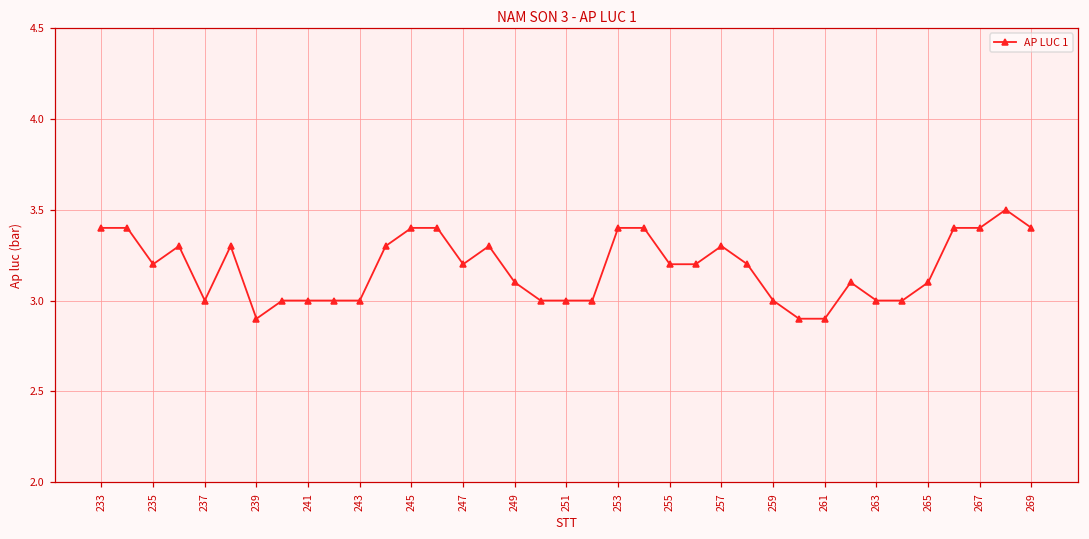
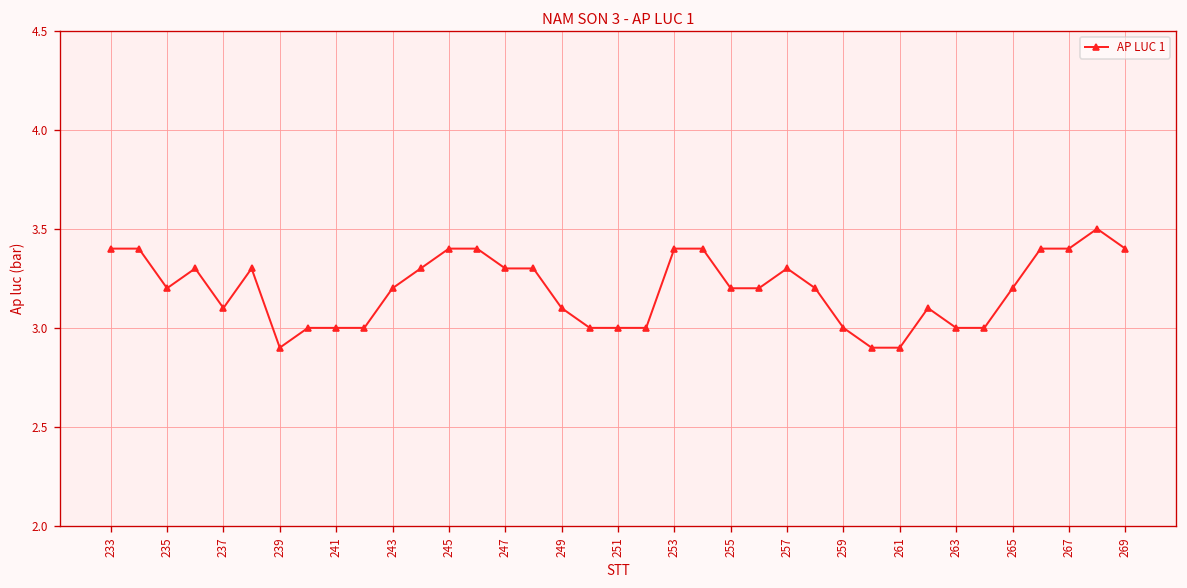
237: 3.0 -> 3.1
243: 3.0 -> 3.2
247: 3.2 -> 3.3
265: 3.1 -> 3.2
